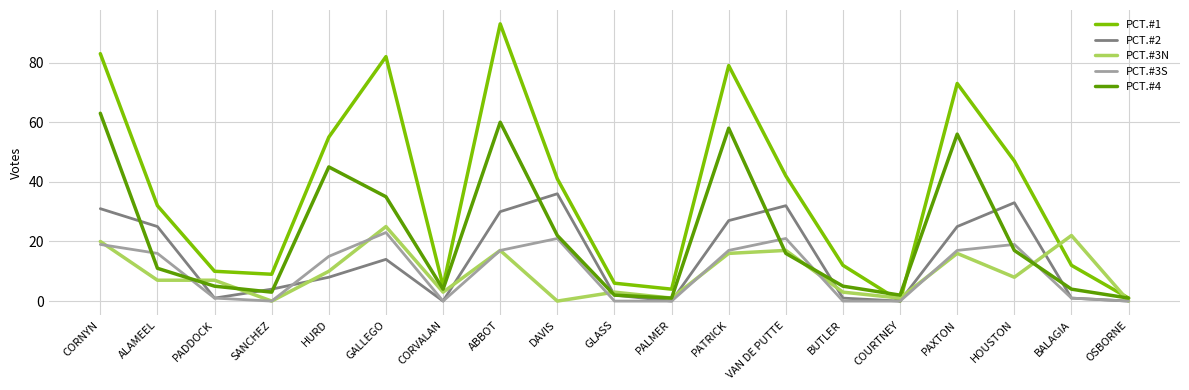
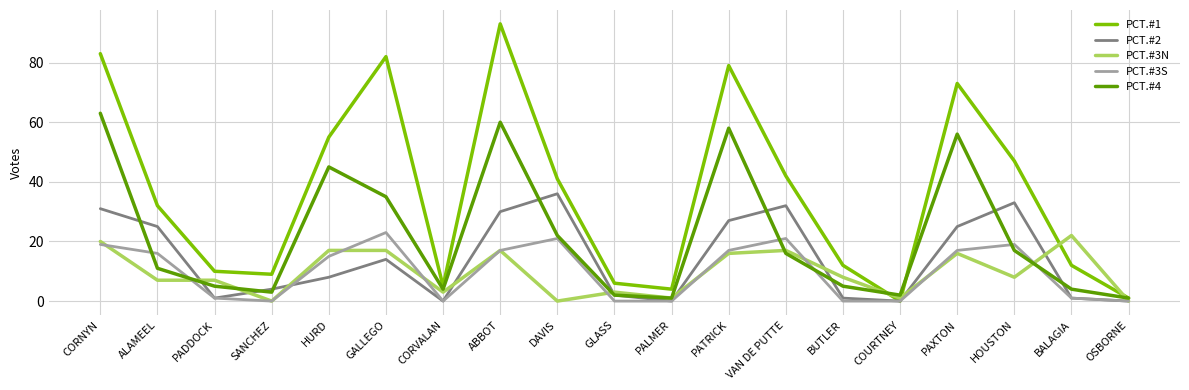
PCT.#3N, HURD: 10 -> 17
PCT.#3N, GALLEGO: 25 -> 17
PCT.#3N, BUTLER: 3 -> 8
